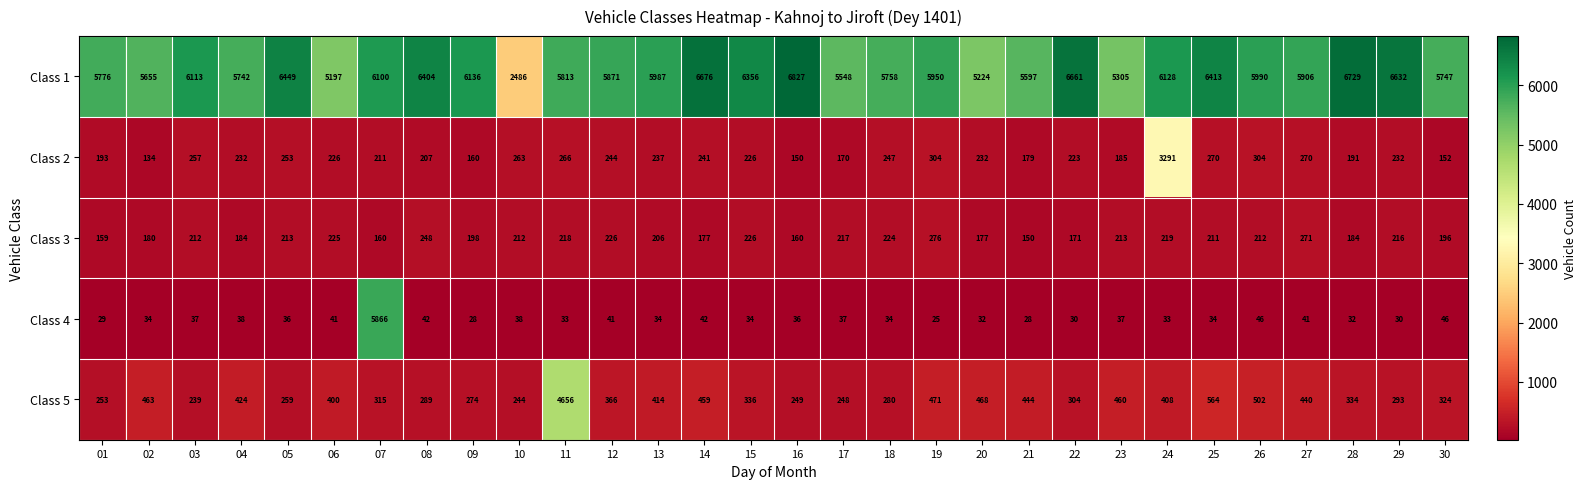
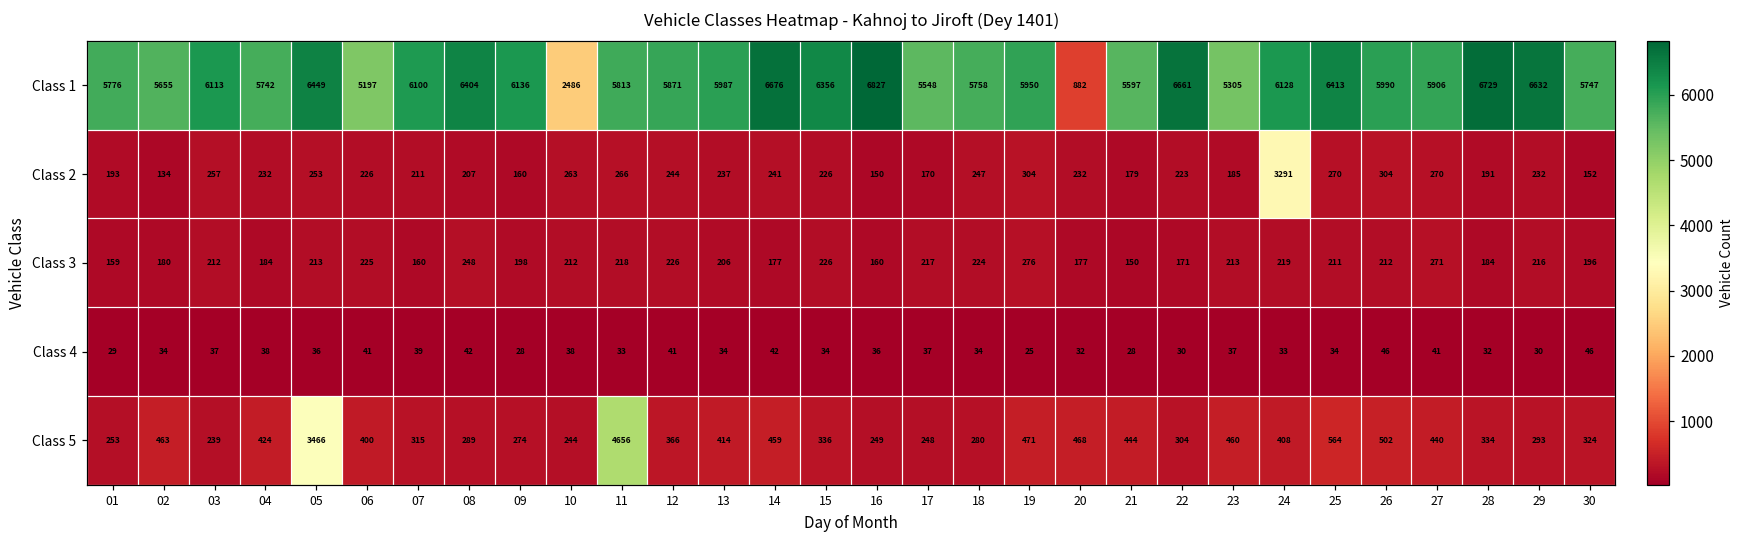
Class 1, 20: 5224 -> 882
Class 4, 07: 5866 -> 39
Class 5, 05: 259 -> 3466
